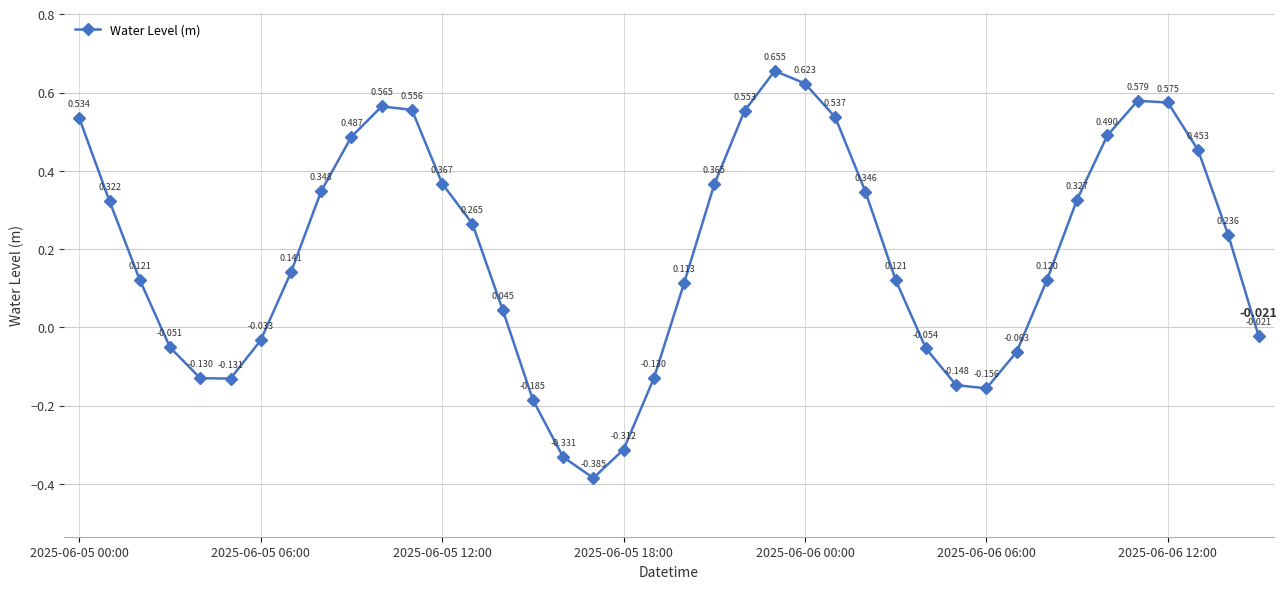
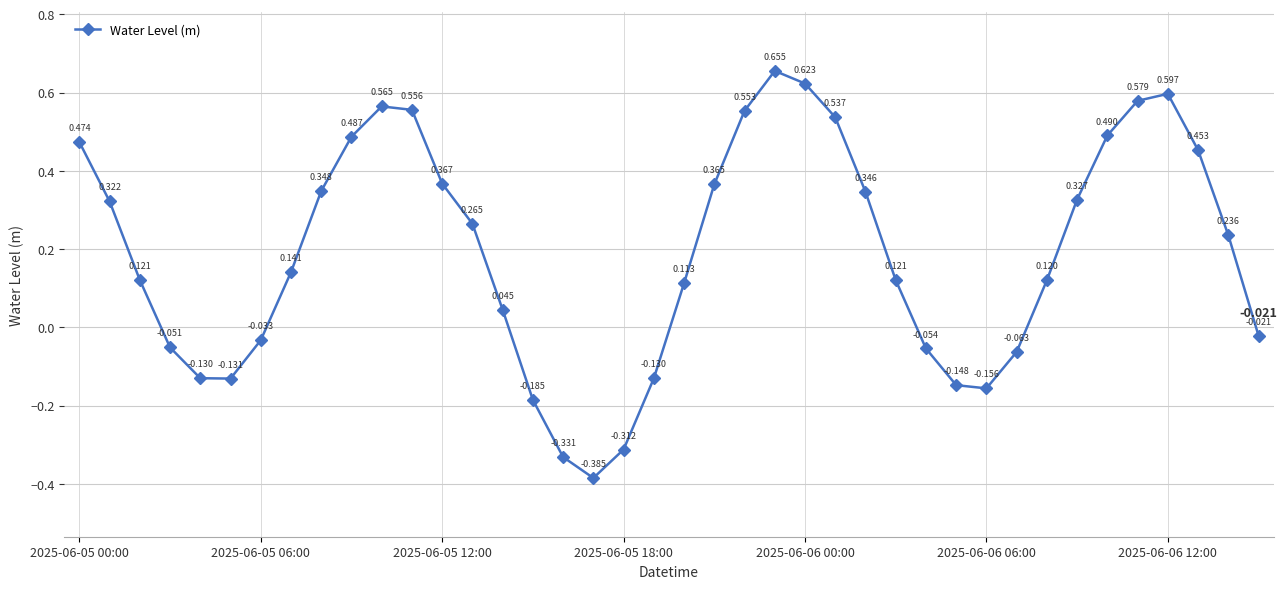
2025-06-05 00:00: 0.534 -> 0.474
2025-06-06 12:00: 0.575 -> 0.597
